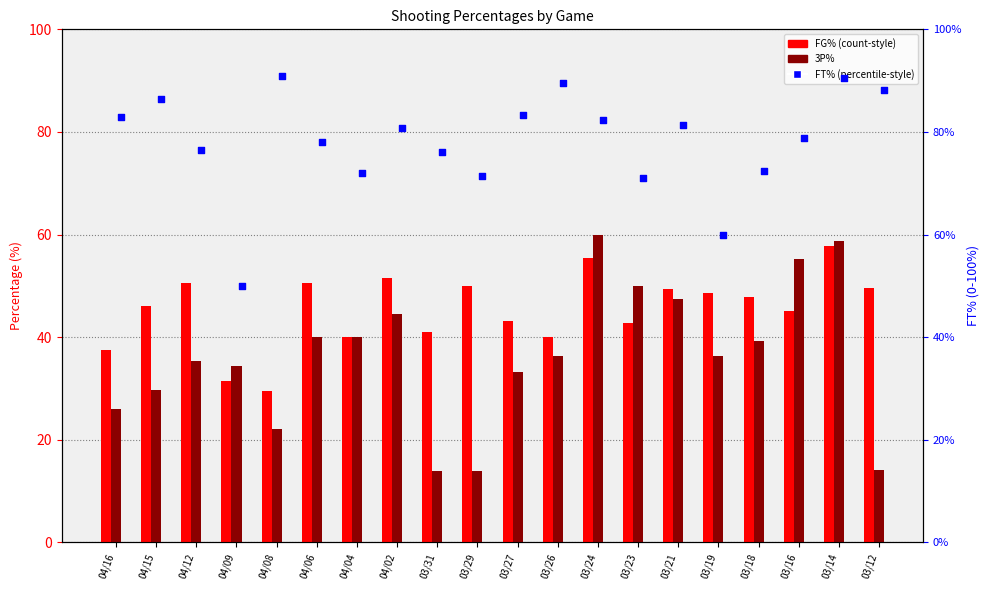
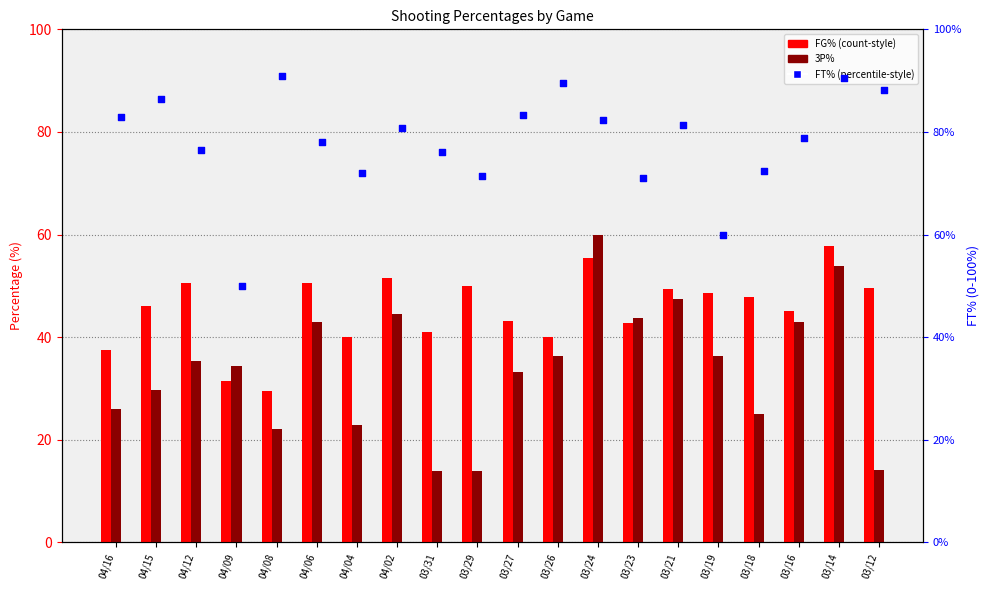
3P%, 04/06: 40 -> 43
3P%, 04/04: 40 -> 23
3P%, 03/23: 50 -> 44
3P%, 03/18: 39 -> 25
3P%, 03/16: 55 -> 43
3P%, 03/14: 59 -> 54
